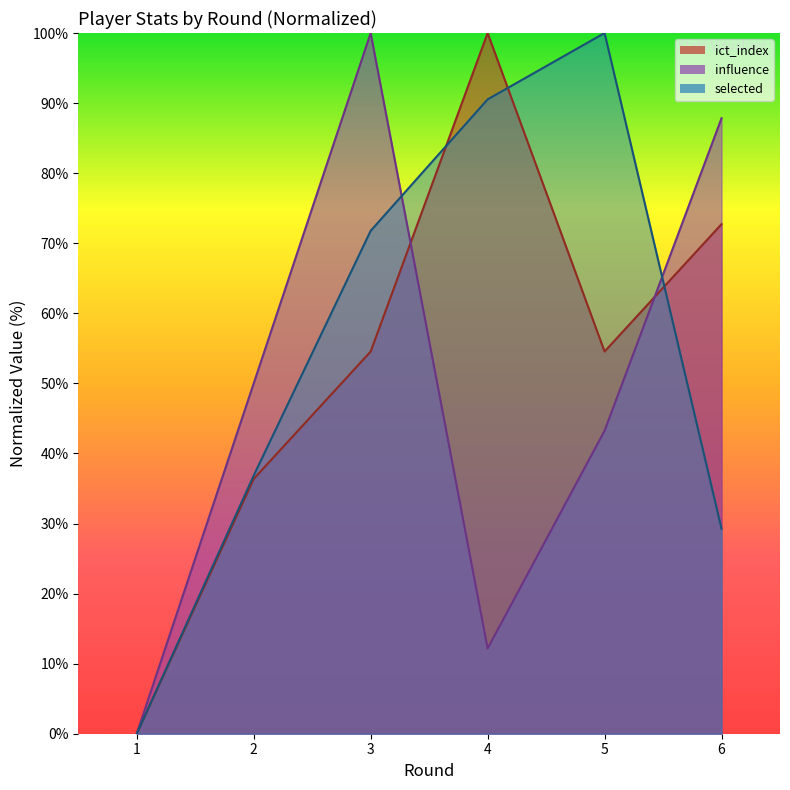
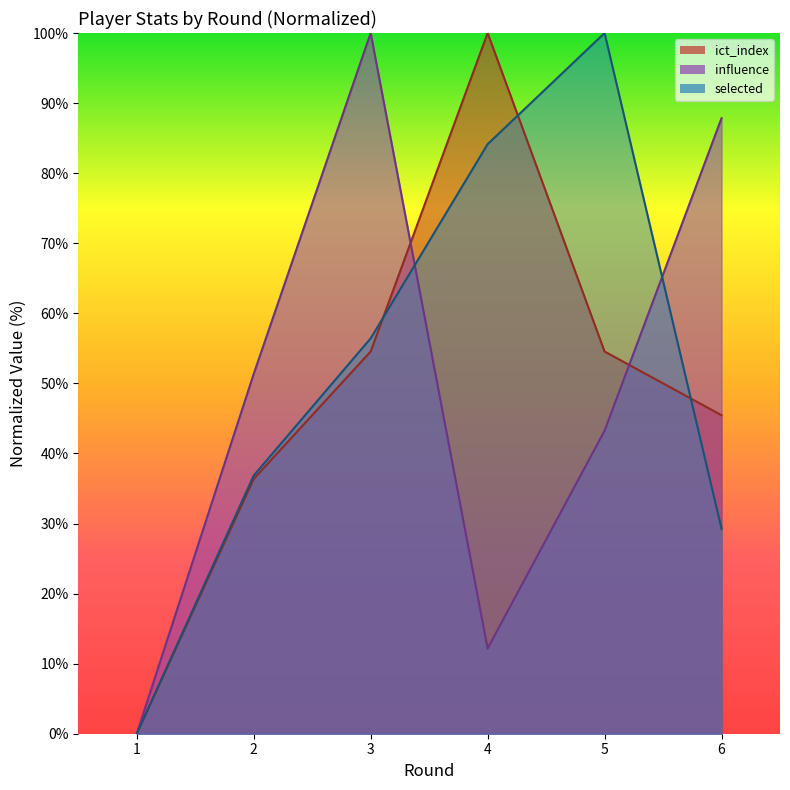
influence, 2: 50% -> 51%
selected, 3: 72% -> 56%
selected, 4: 91% -> 84%
ict_index, 6: 73% -> 45%
